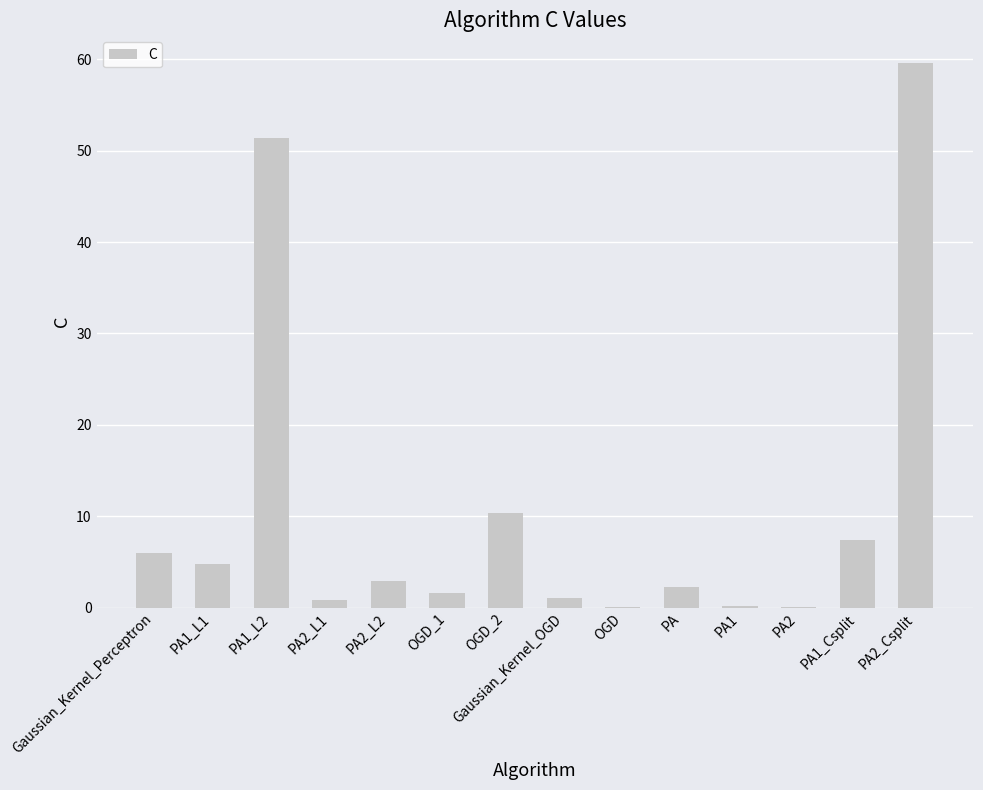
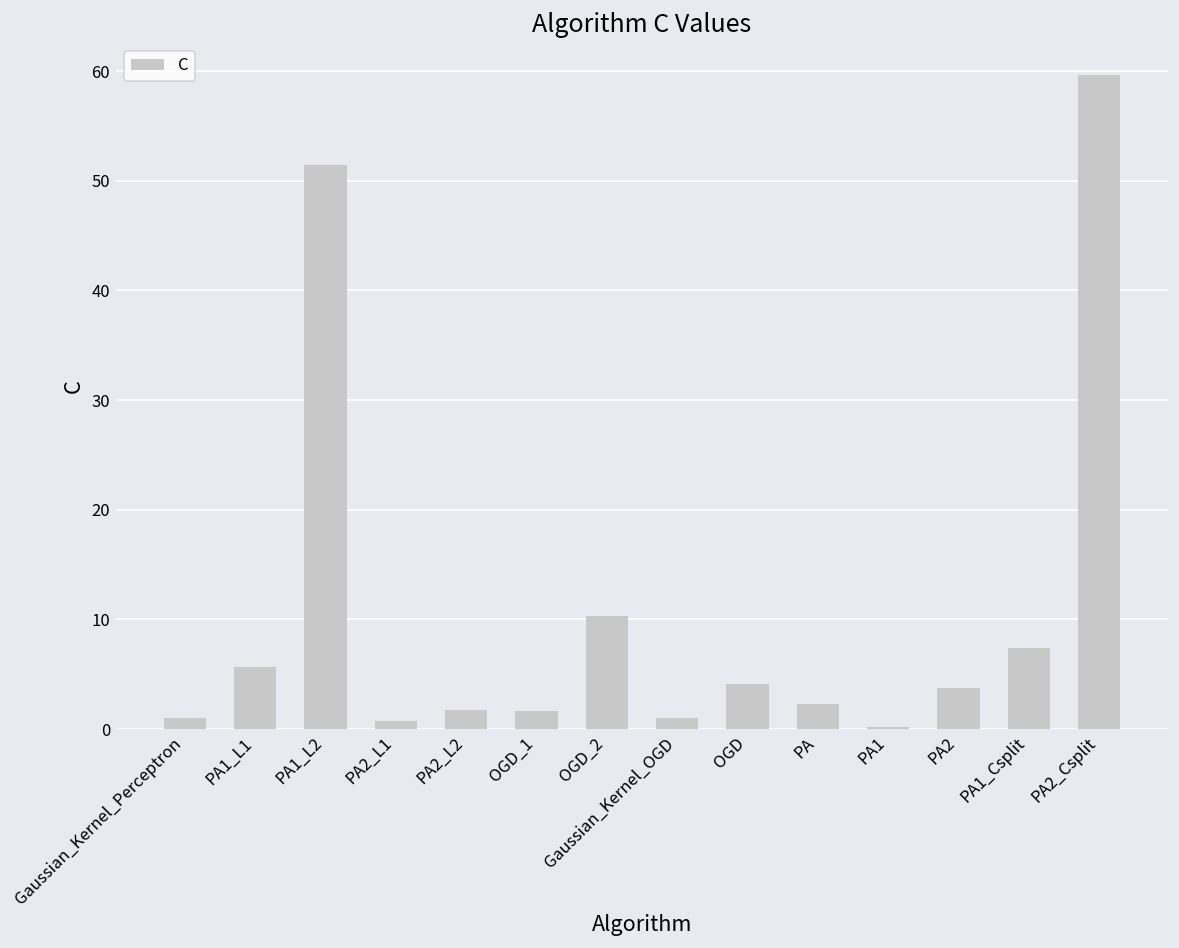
Gaussian_Kernel_Perceptron: 6 -> 1
PA1_L1: 5 -> 6
PA2_L2: 3 -> 2
OGD: 0 -> 4
PA2: 0 -> 4
